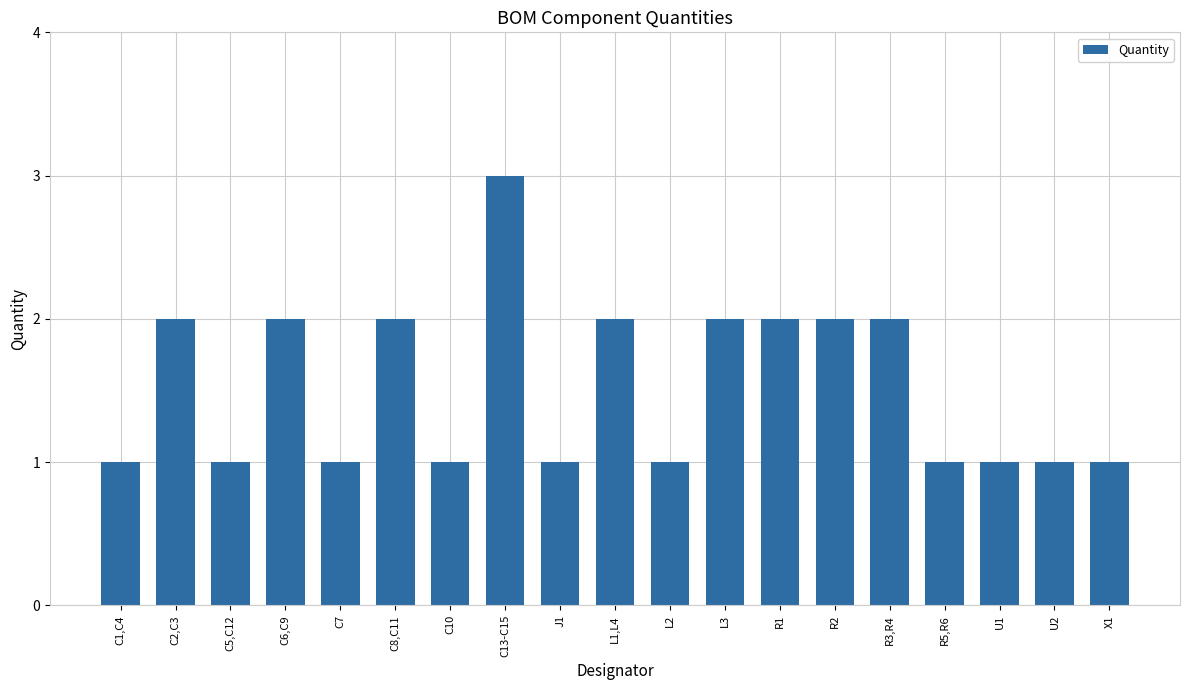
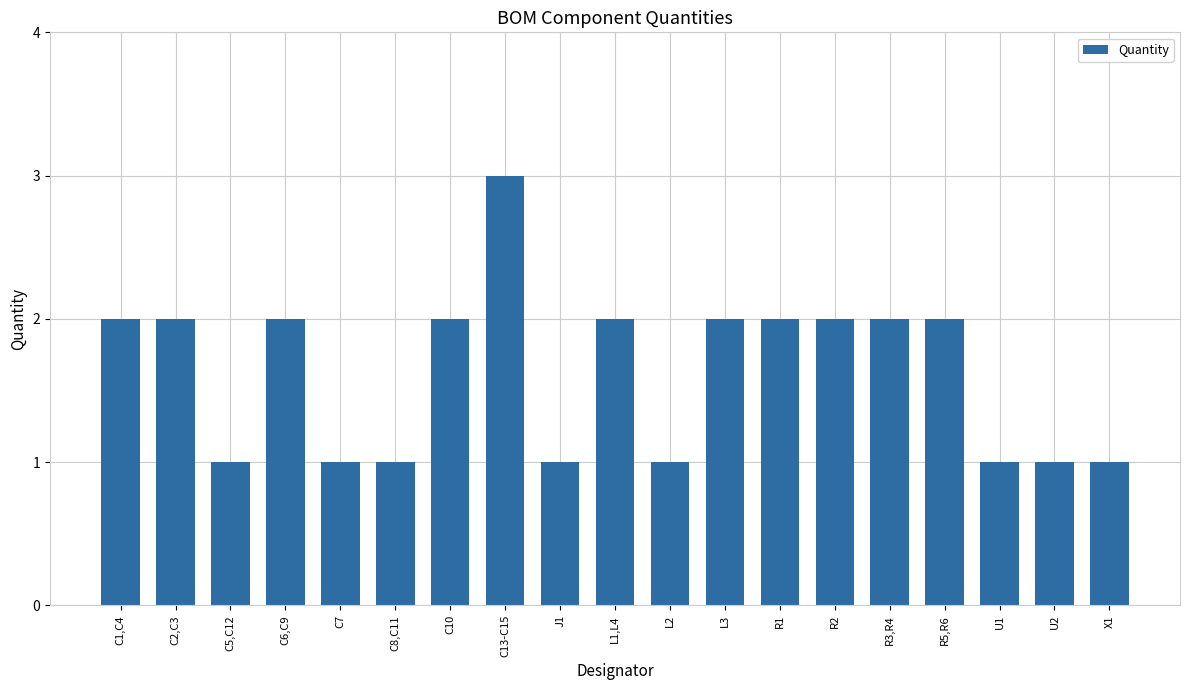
C1,C4: 1 -> 2
C8,C11: 2 -> 1
C10: 1 -> 2
R5,R6: 1 -> 2
